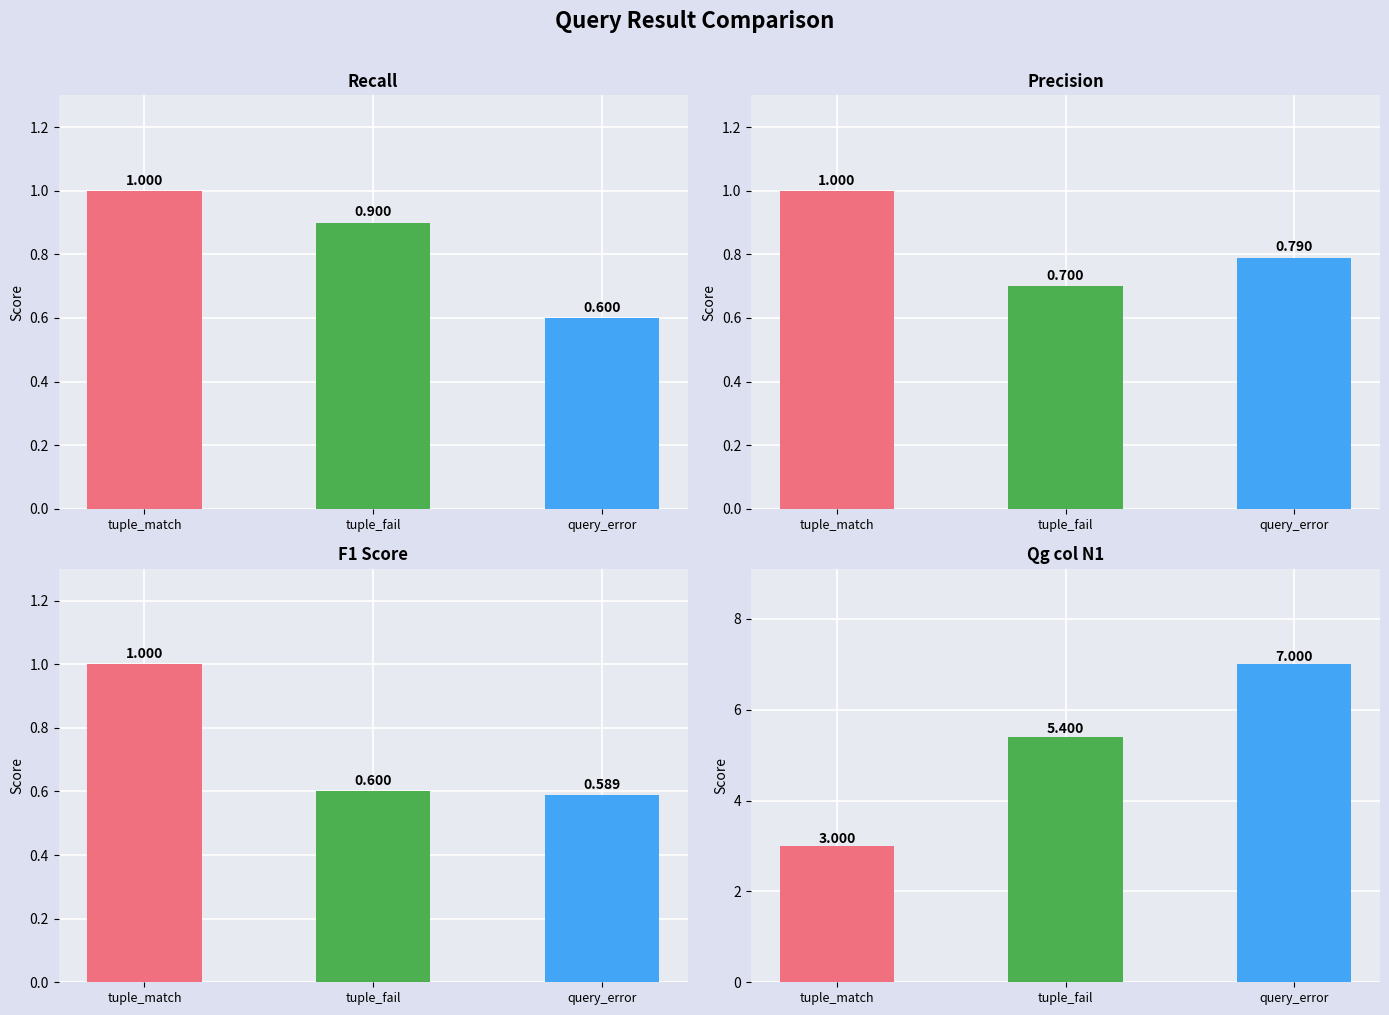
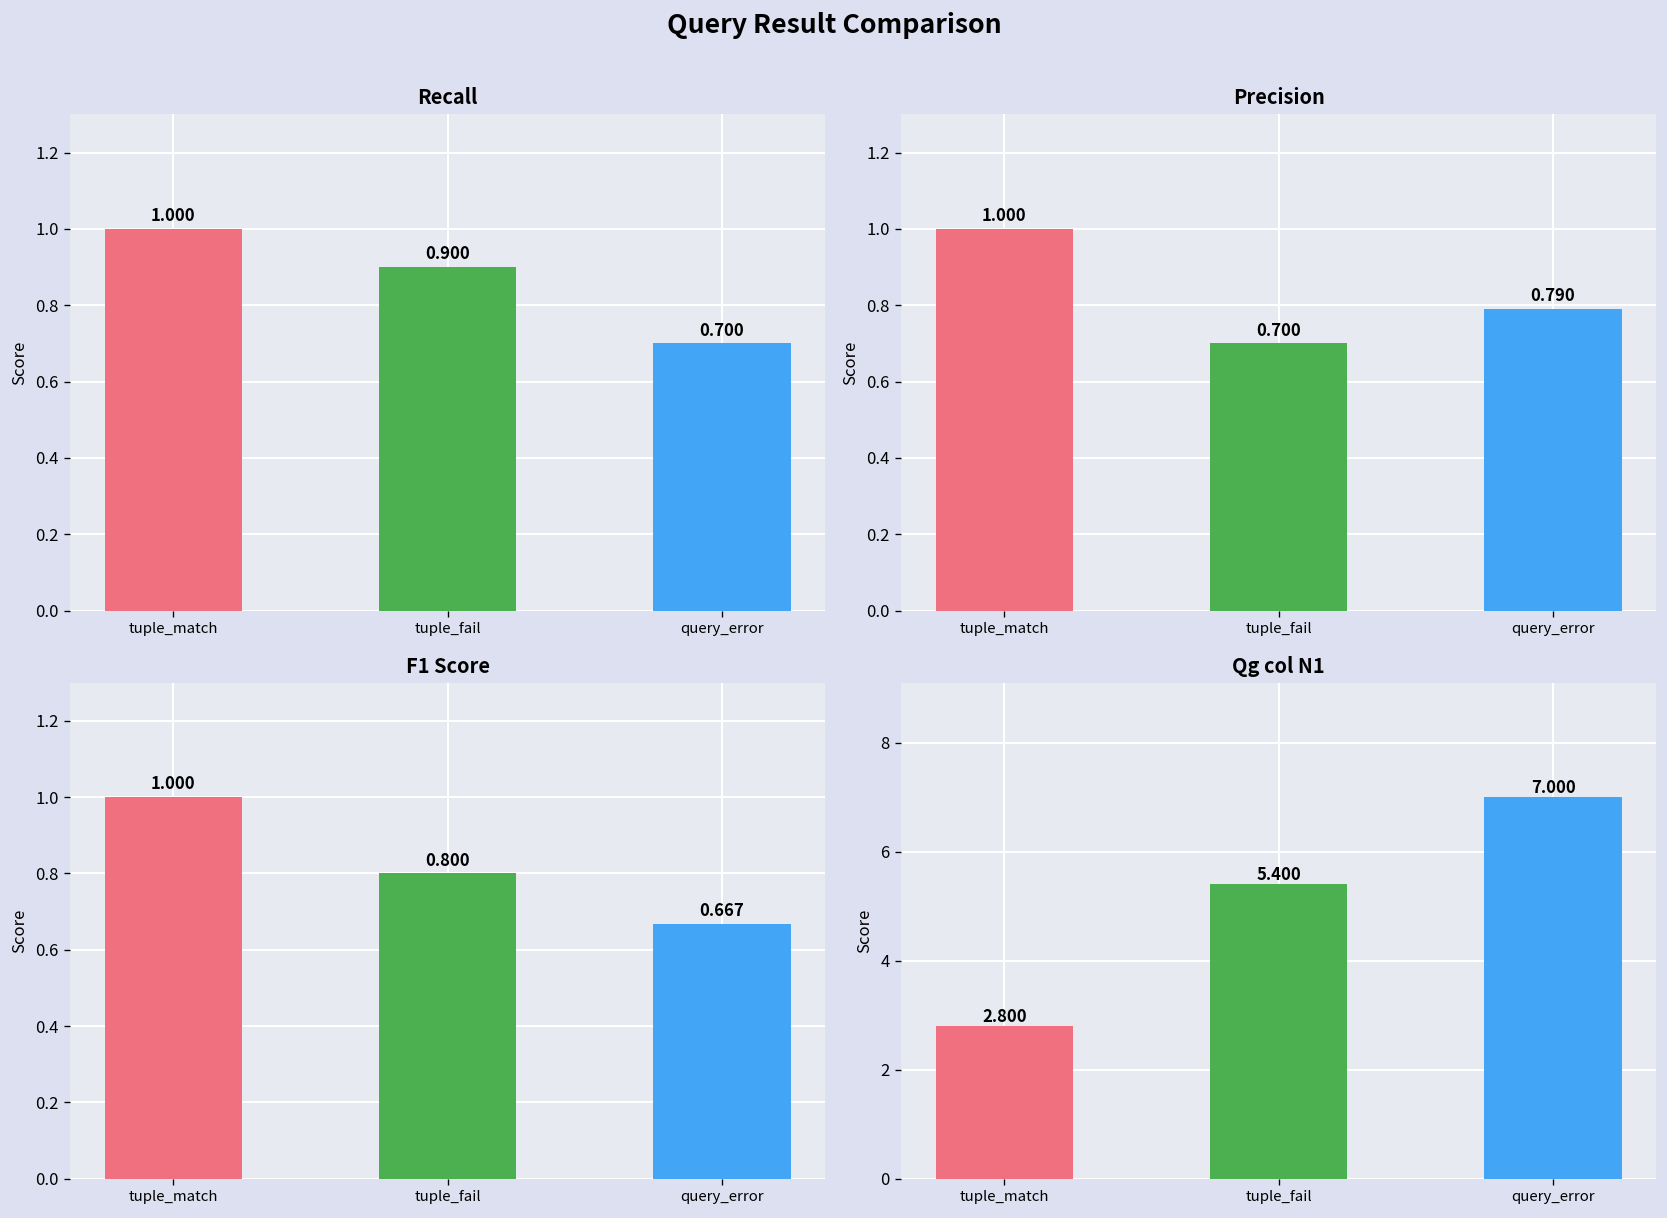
Recall, query_error: 0.600 -> 0.700
F1 Score, tuple_fail: 0.600 -> 0.800
F1 Score, query_error: 0.589 -> 0.667
Qg col N1, tuple_match: 3.000 -> 2.800
